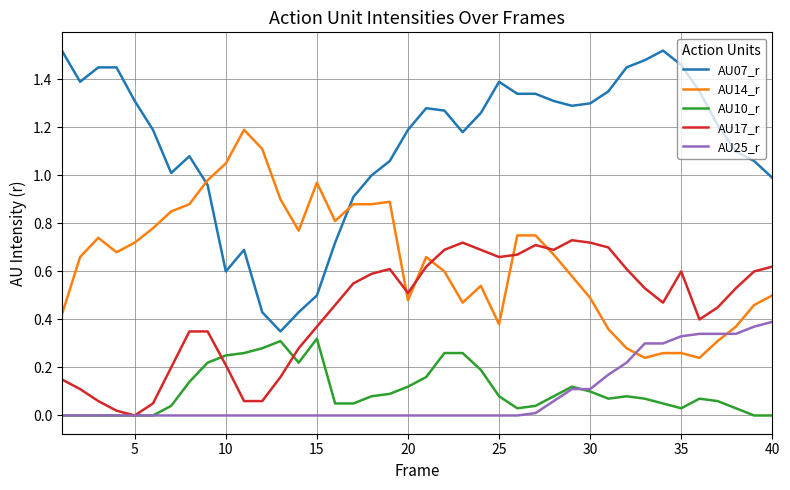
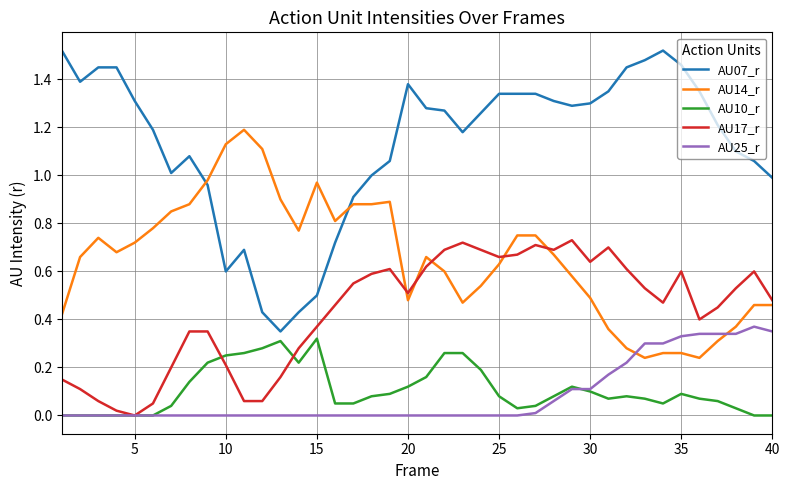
AU14_r, 10: 1.05 -> 1.13
AU07_r, 20: 1.19 -> 1.38
AU07_r, 25: 1.39 -> 1.34
AU14_r, 25: 0.38 -> 0.63
AU17_r, 30: 0.72 -> 0.64
AU10_r, 35: 0.03 -> 0.09
AU14_r, 40: 0.50 -> 0.46
AU17_r, 40: 0.62 -> 0.48
AU25_r, 40: 0.39 -> 0.35
